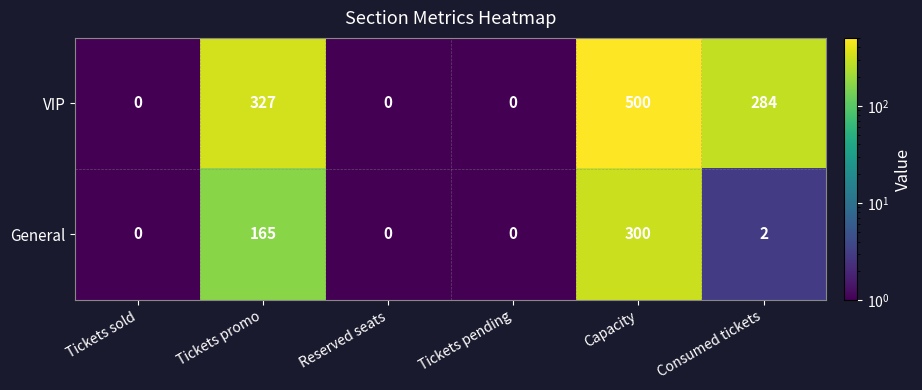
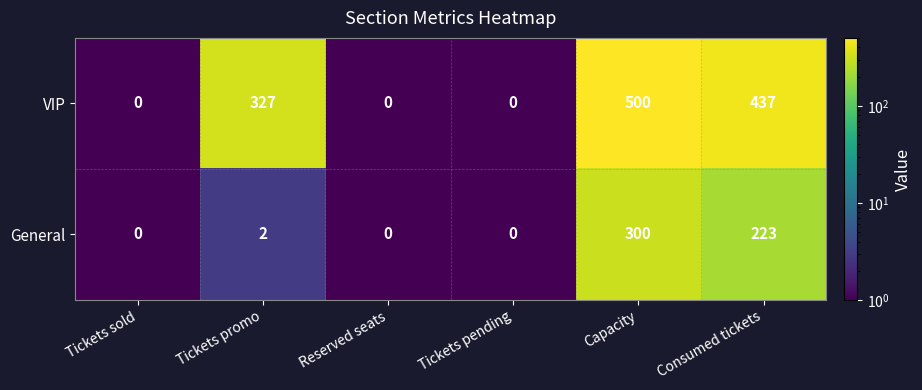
VIP, Consumed tickets: 284 -> 437
General, Tickets promo: 165 -> 2
General, Consumed tickets: 2 -> 223
